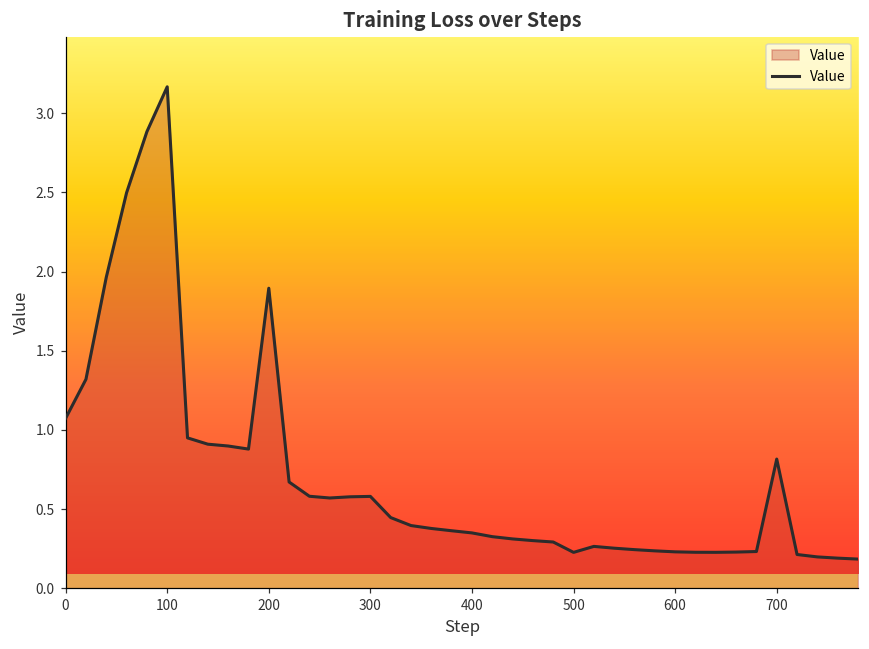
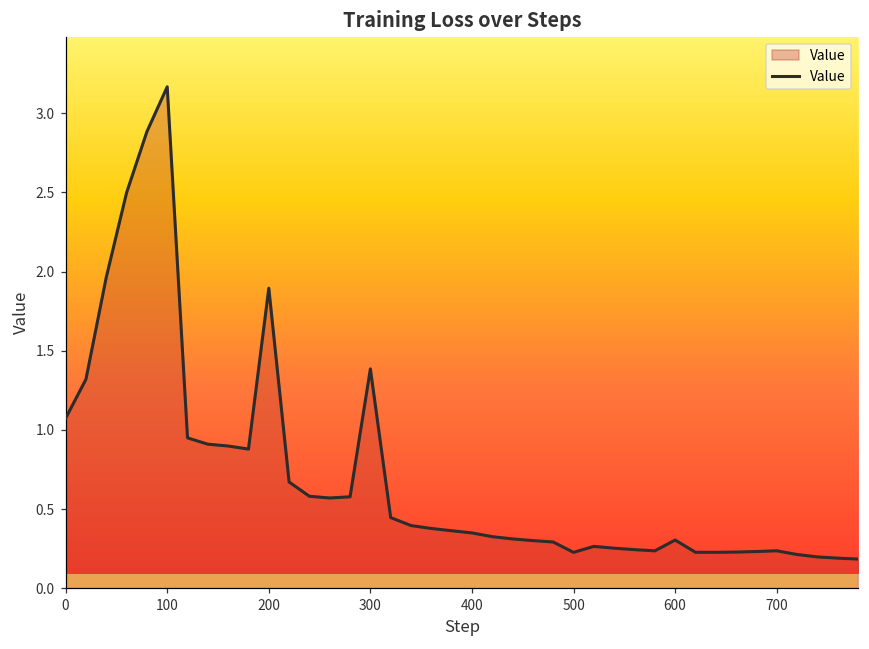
300: 0.58 -> 1.39
600: 0.23 -> 0.30
700: 0.82 -> 0.24
